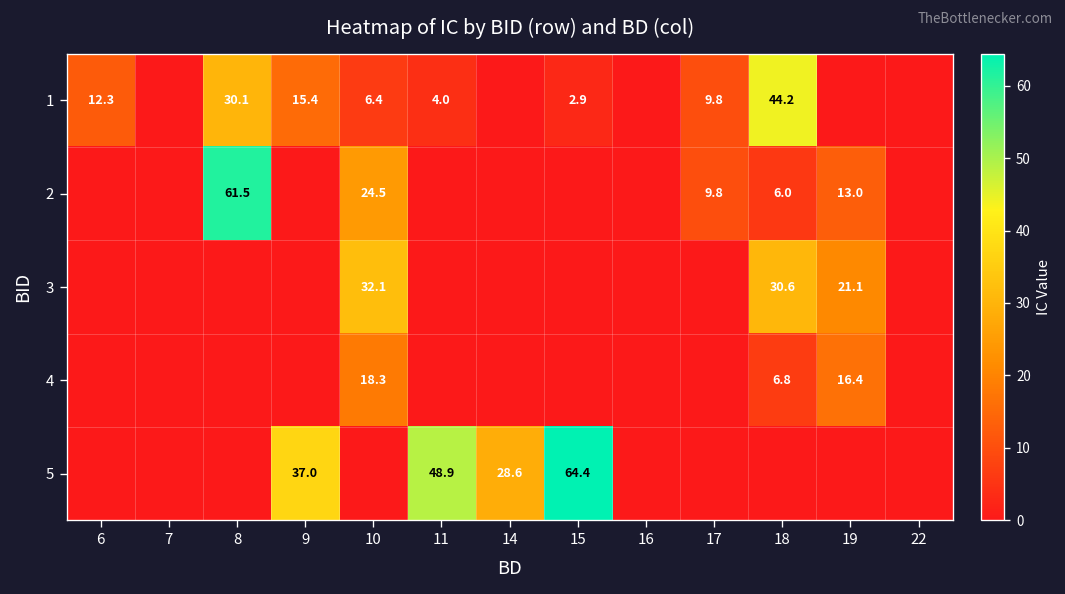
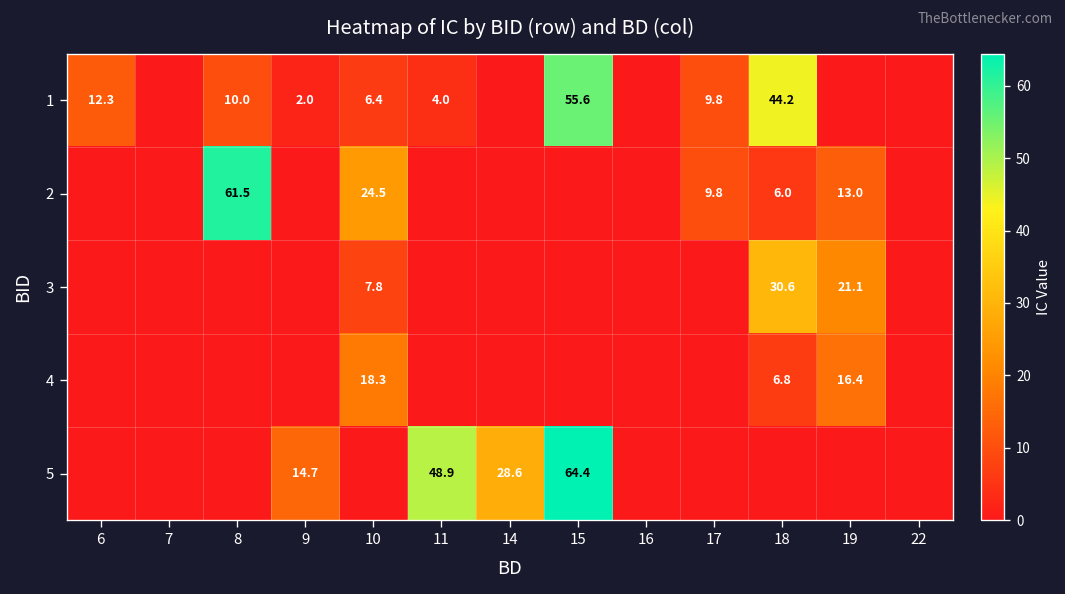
1, 8: 30.1 -> 10.0
1, 9: 15.4 -> 2.0
1, 15: 2.9 -> 55.6
3, 10: 32.1 -> 7.8
5, 9: 37.0 -> 14.7
